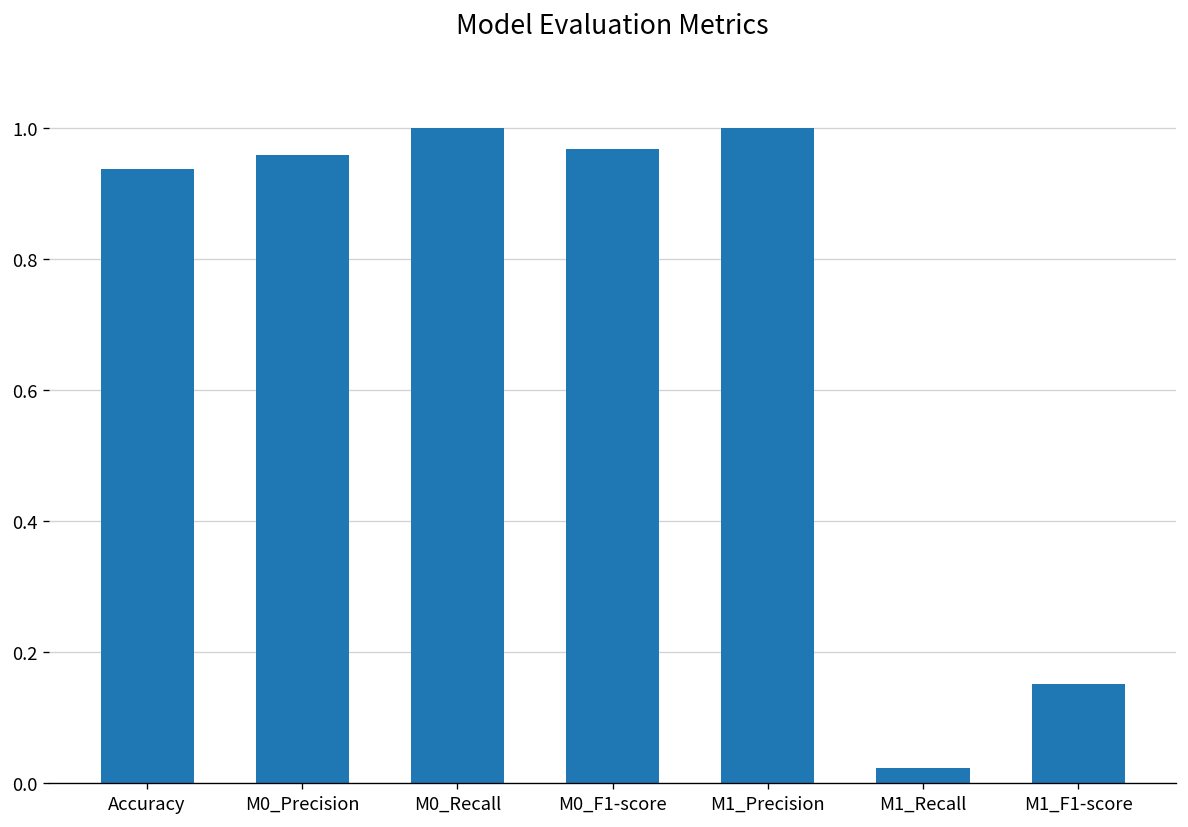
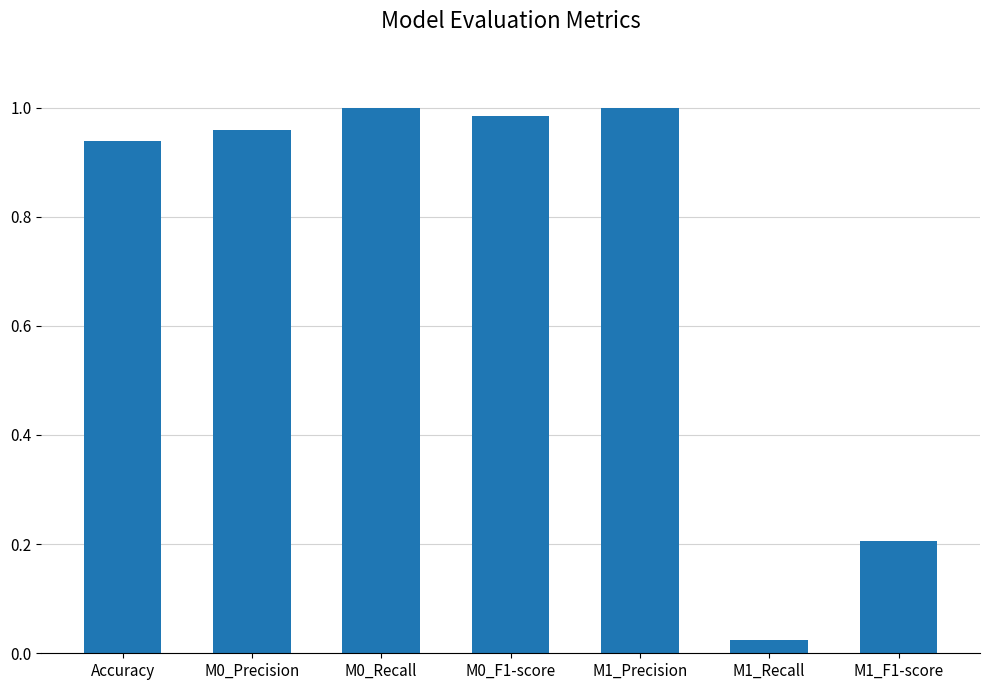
M0_F1-score: 0.97 -> 0.98
M1_F1-score: 0.15 -> 0.21
